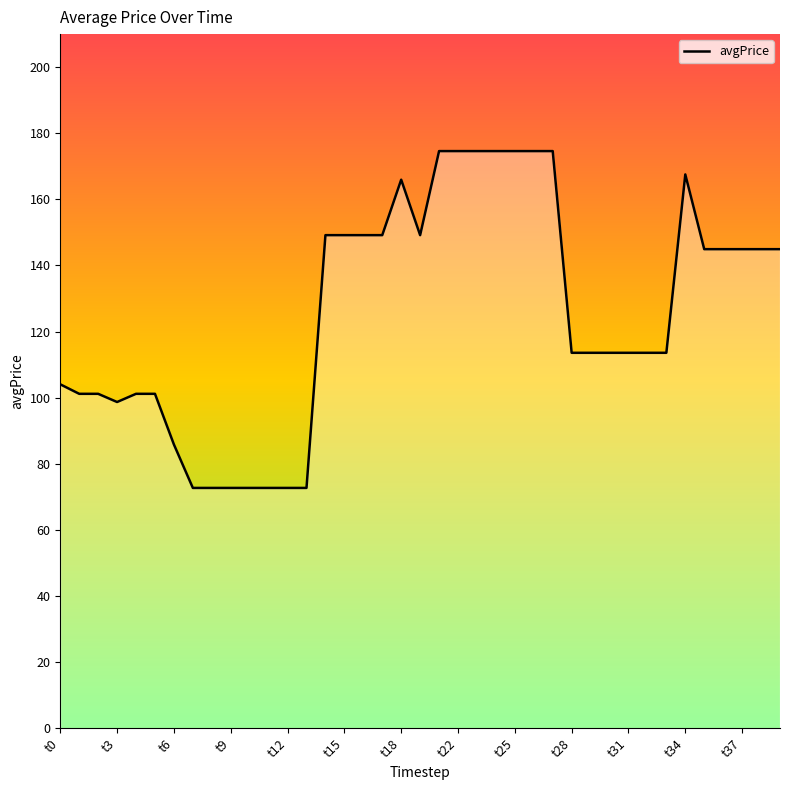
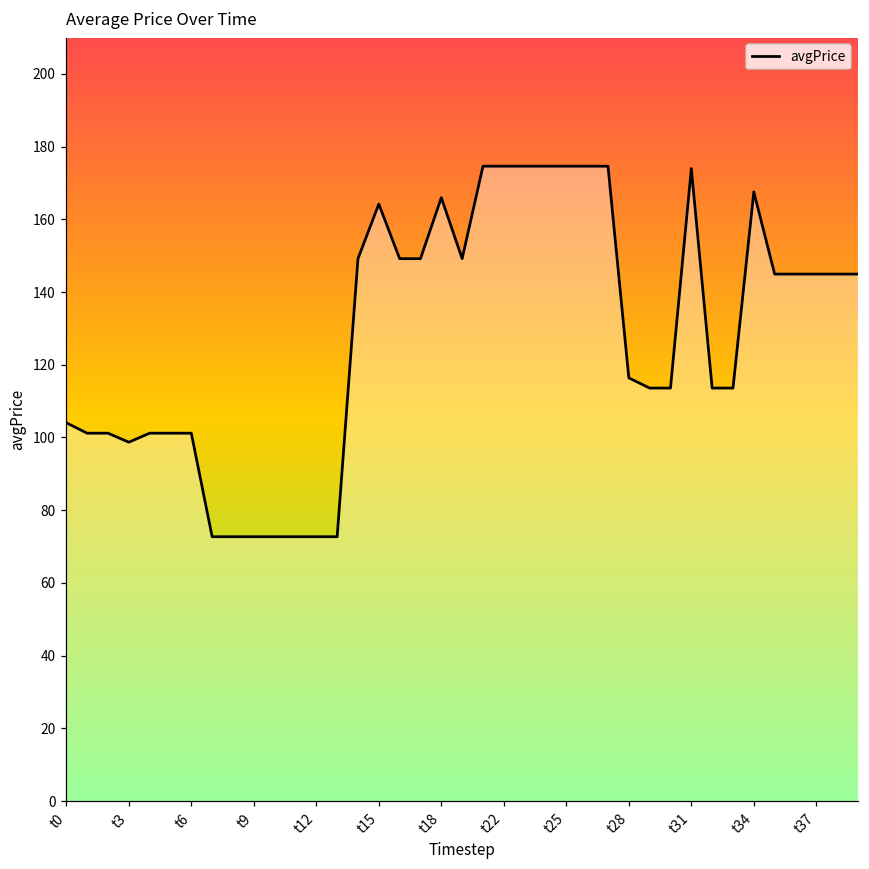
t6: 86 -> 101
t15: 149 -> 164
t28: 114 -> 116
t31: 114 -> 174
